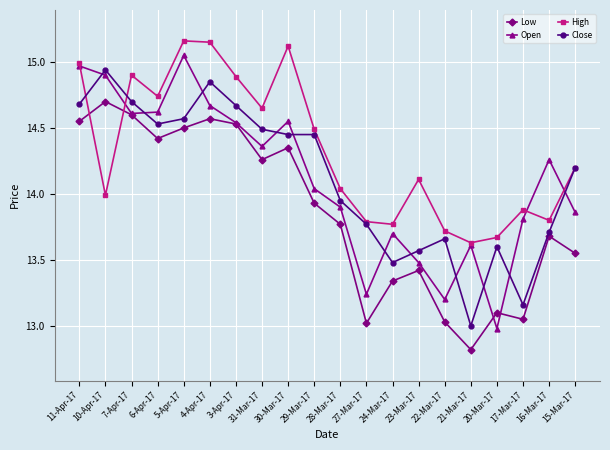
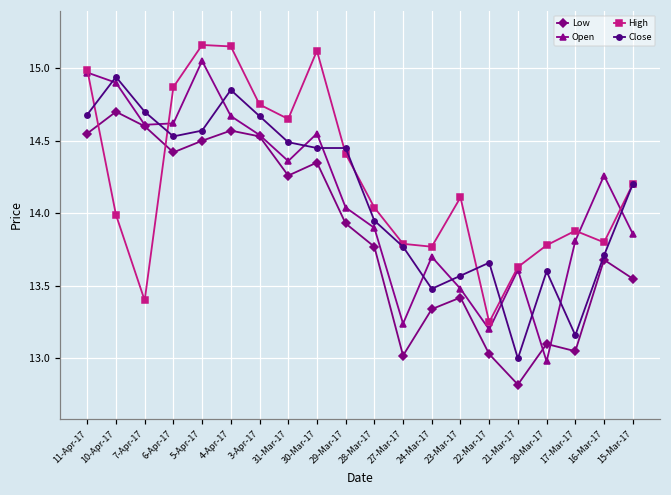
High, 7-Apr-17: 14.9 -> 13.4
High, 6-Apr-17: 14.74 -> 14.87
High, 3-Apr-17: 14.89 -> 14.75
High, 29-Mar-17: 14.49 -> 14.41
High, 22-Mar-17: 13.72 -> 13.25
High, 20-Mar-17: 13.67 -> 13.78
